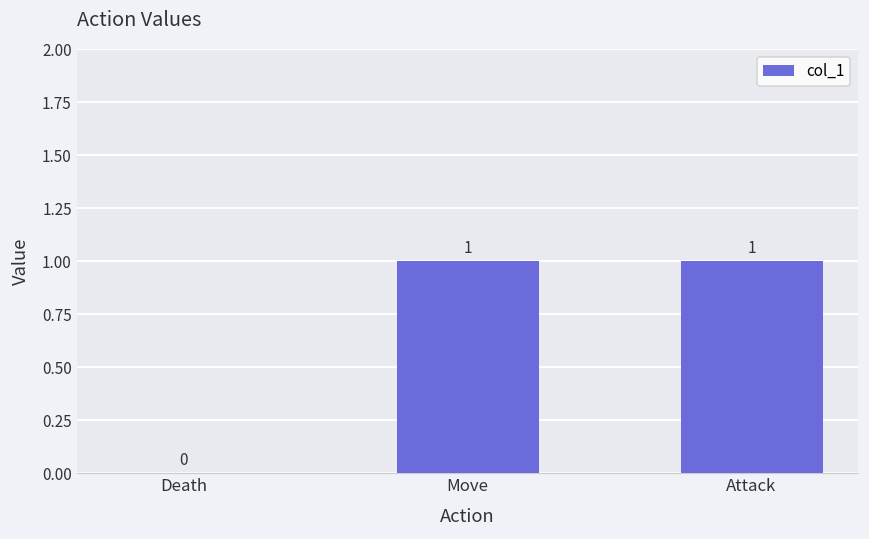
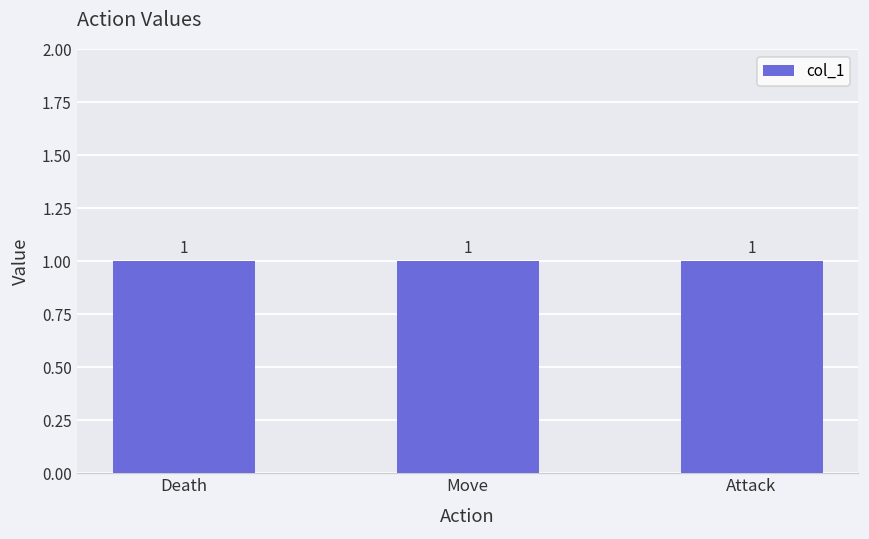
Death: 0 -> 1
